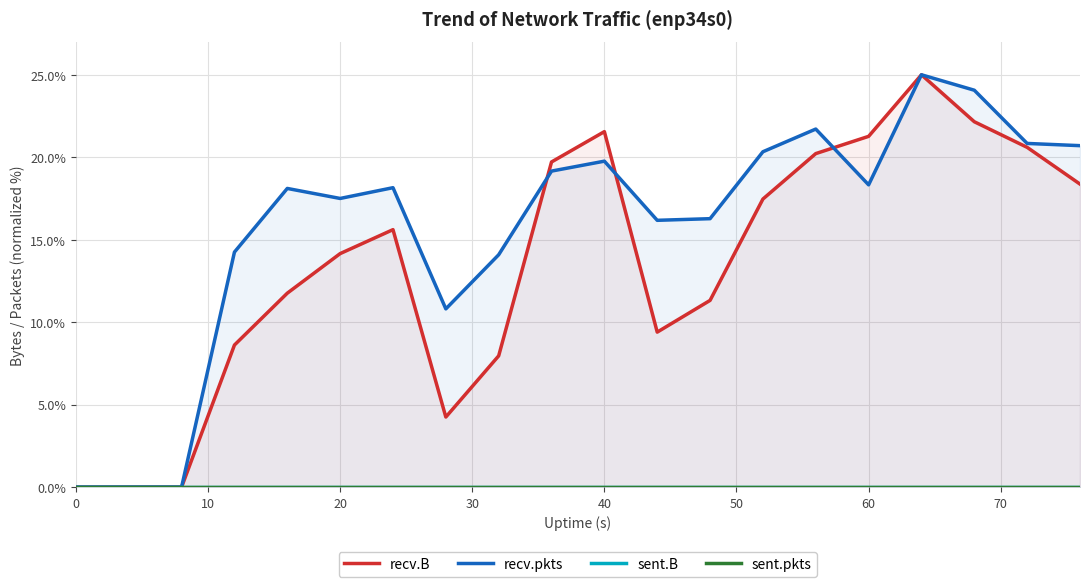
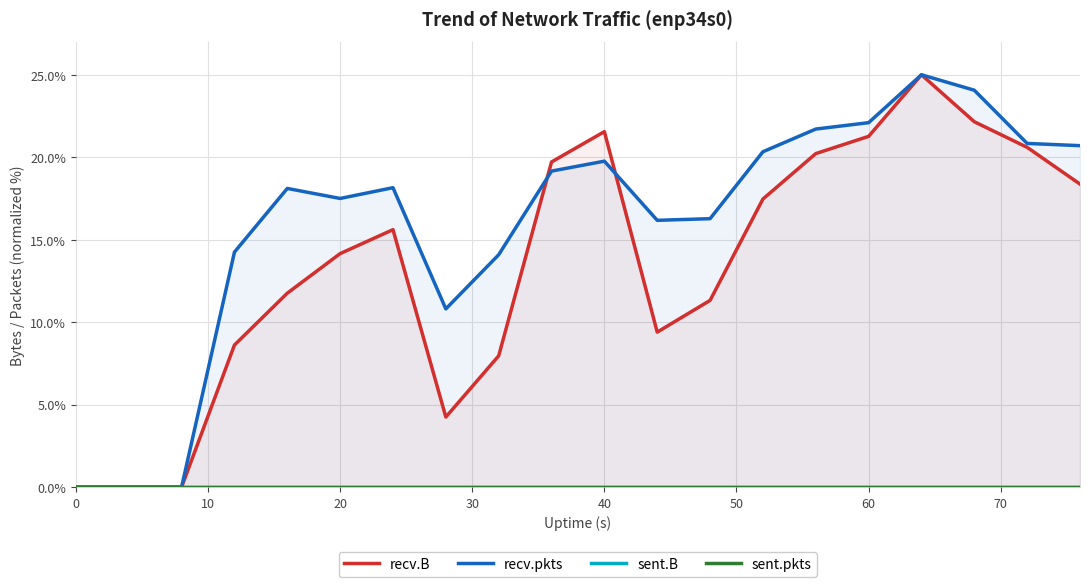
recv.pkts, 60: 18.3% -> 22.1%
